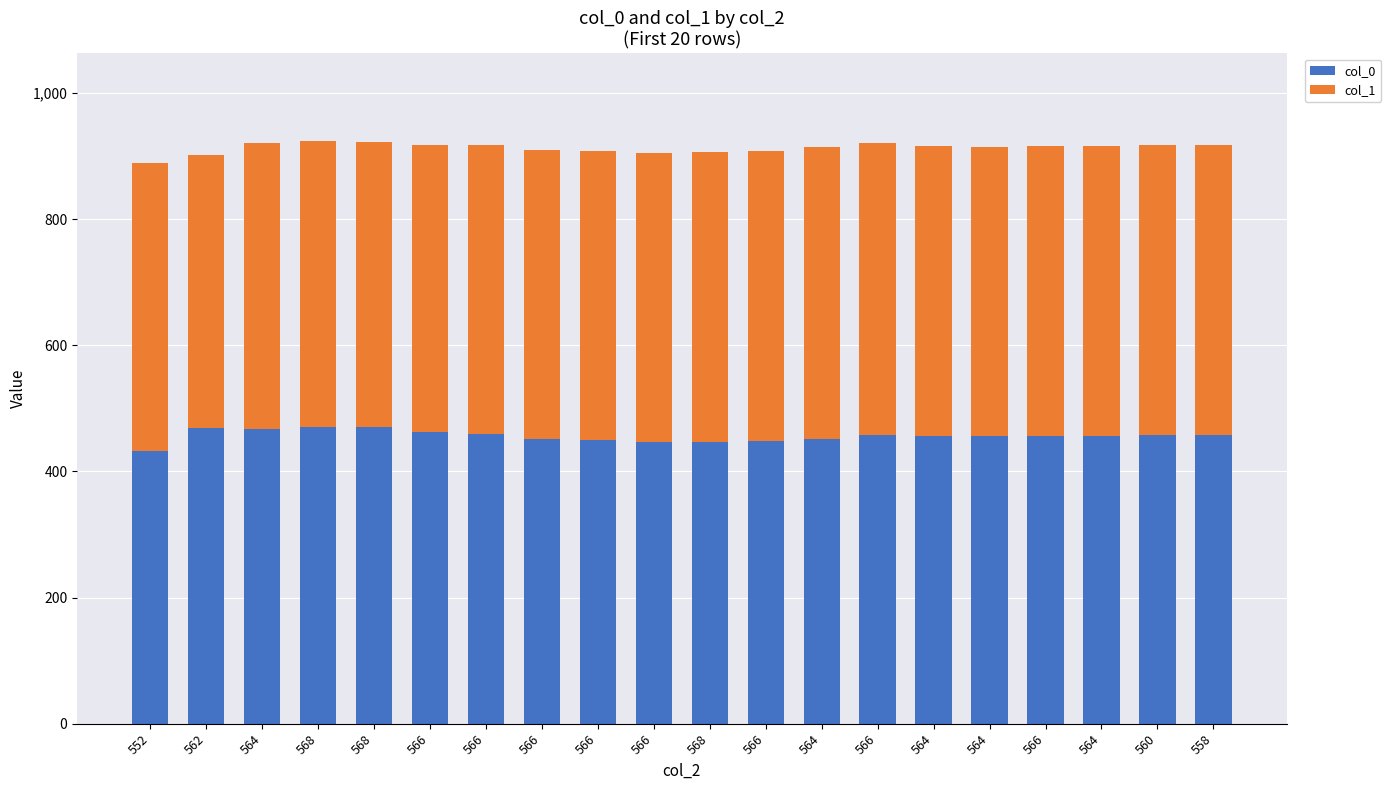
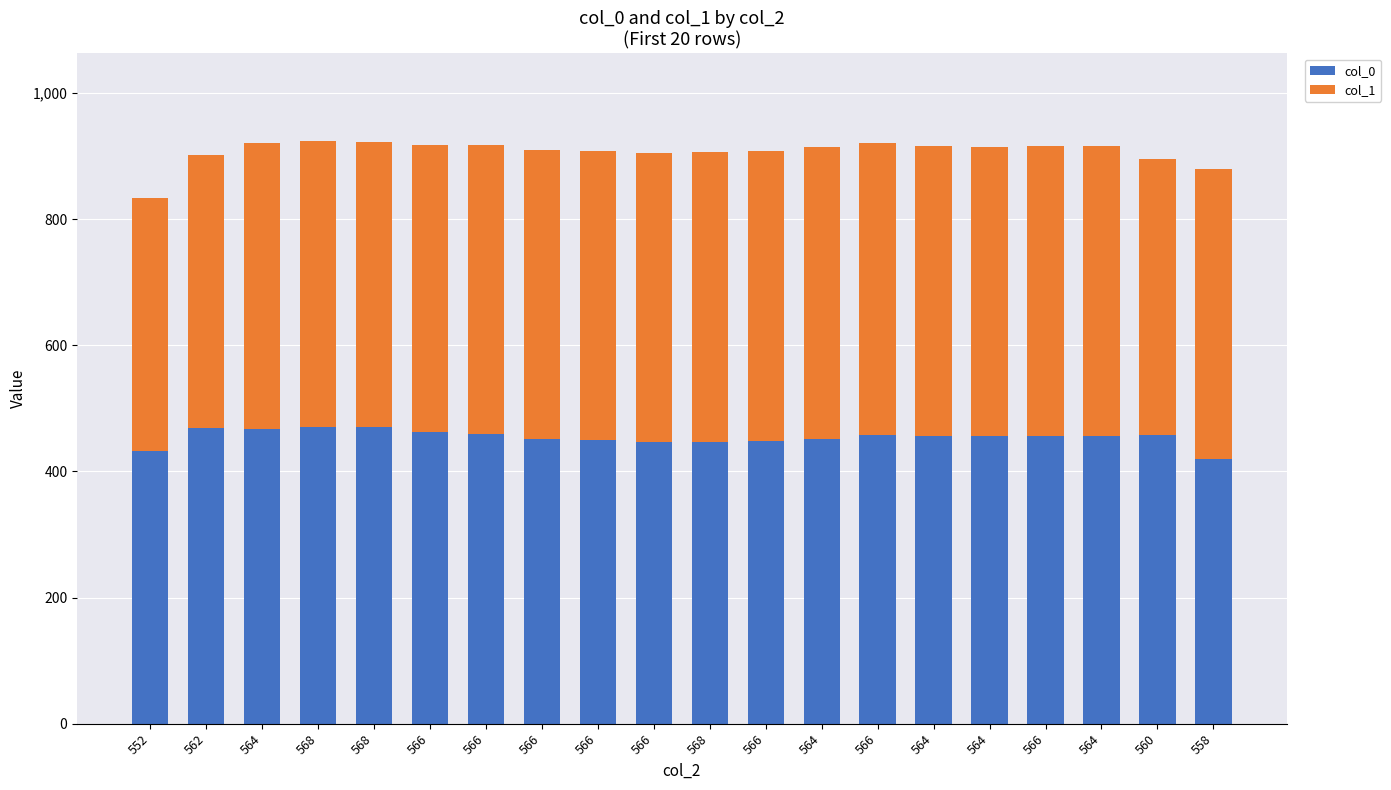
col_1, 552: 460 -> 400
col_1, 560: 460 -> 440
col_0, 558: 460 -> 420
